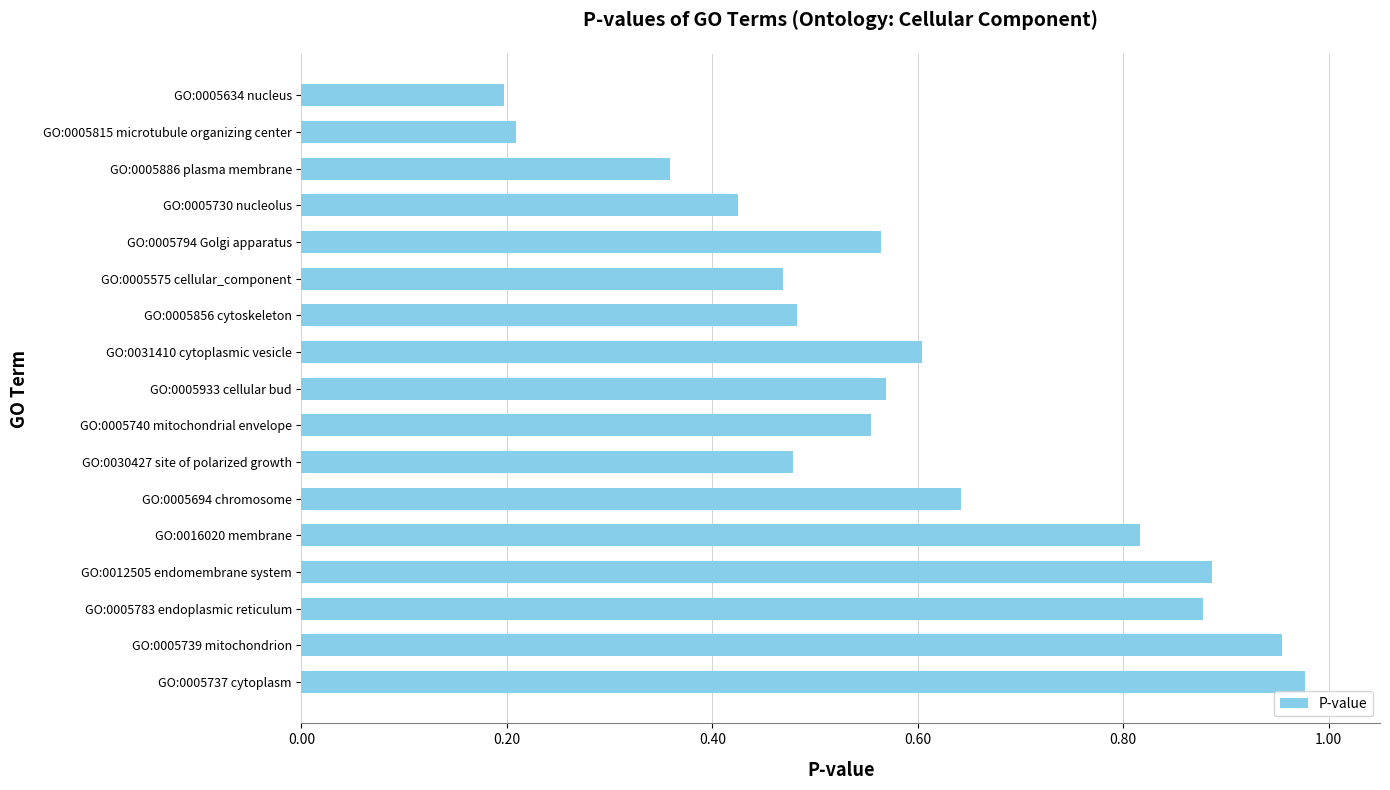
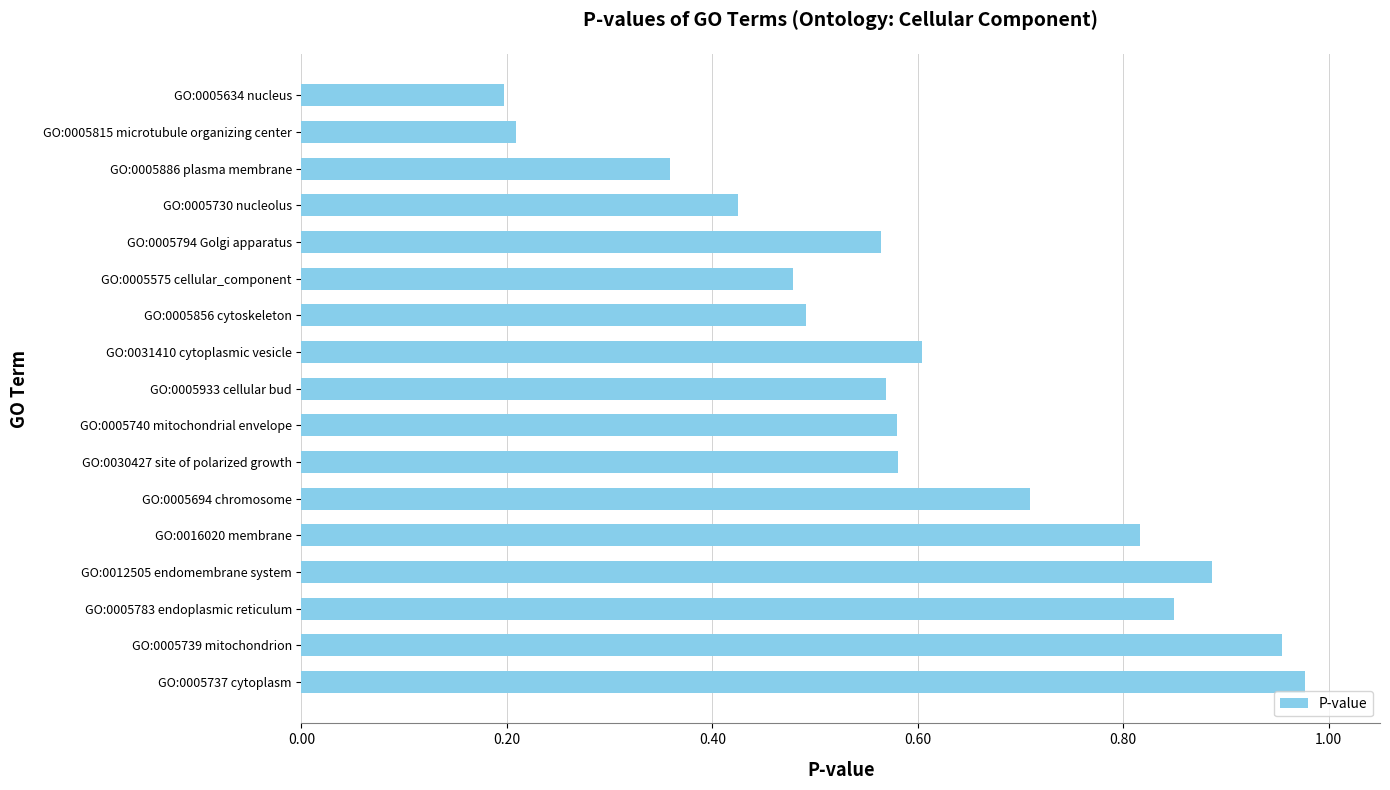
GO:0005575 cellular_component: 0.469 -> 0.479
GO:0005856 cytoskeleton: 0.482 -> 0.491
GO:0005740 mitochondrial envelope: 0.554 -> 0.579
GO:0030427 site of polarized growth: 0.479 -> 0.581
GO:0005694 chromosome: 0.642 -> 0.709
GO:0005783 endoplasmic reticulum: 0.878 -> 0.850
